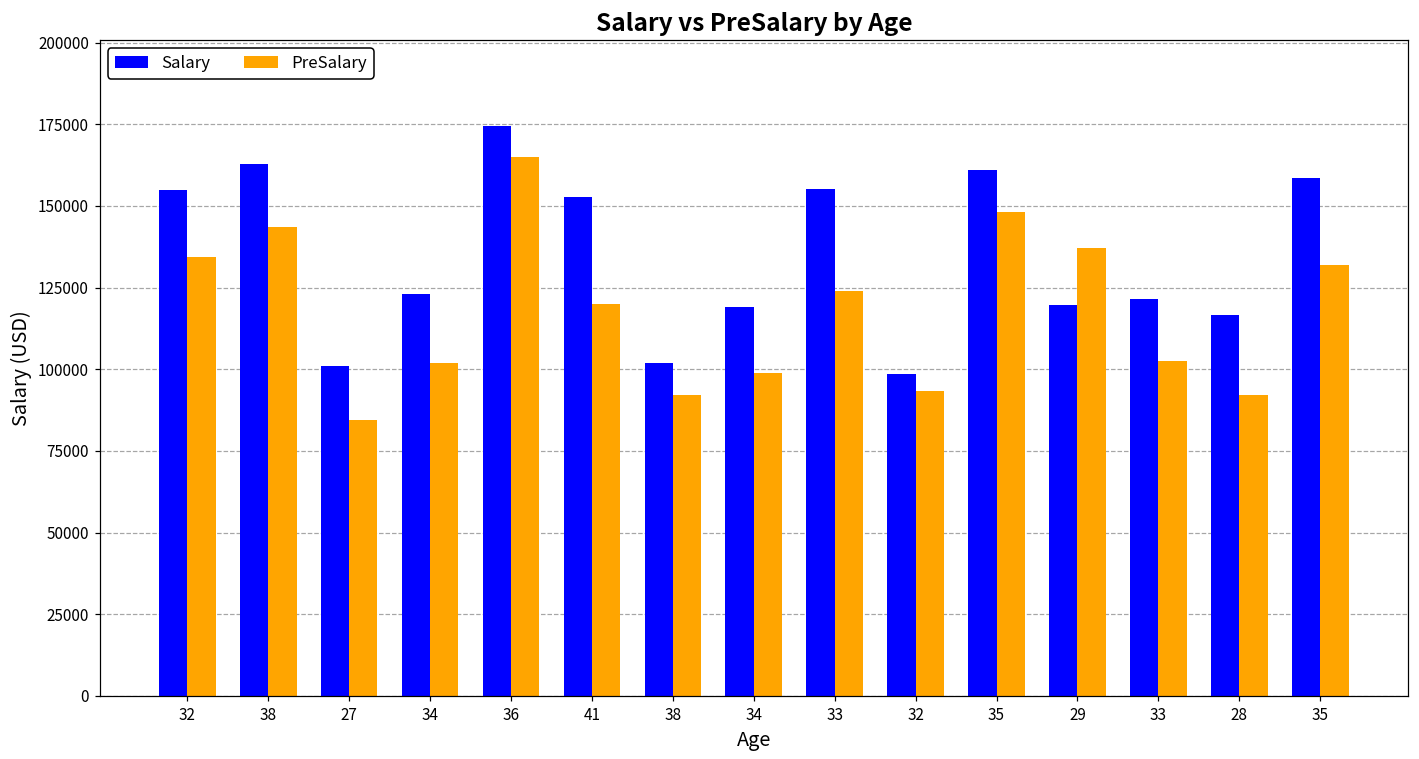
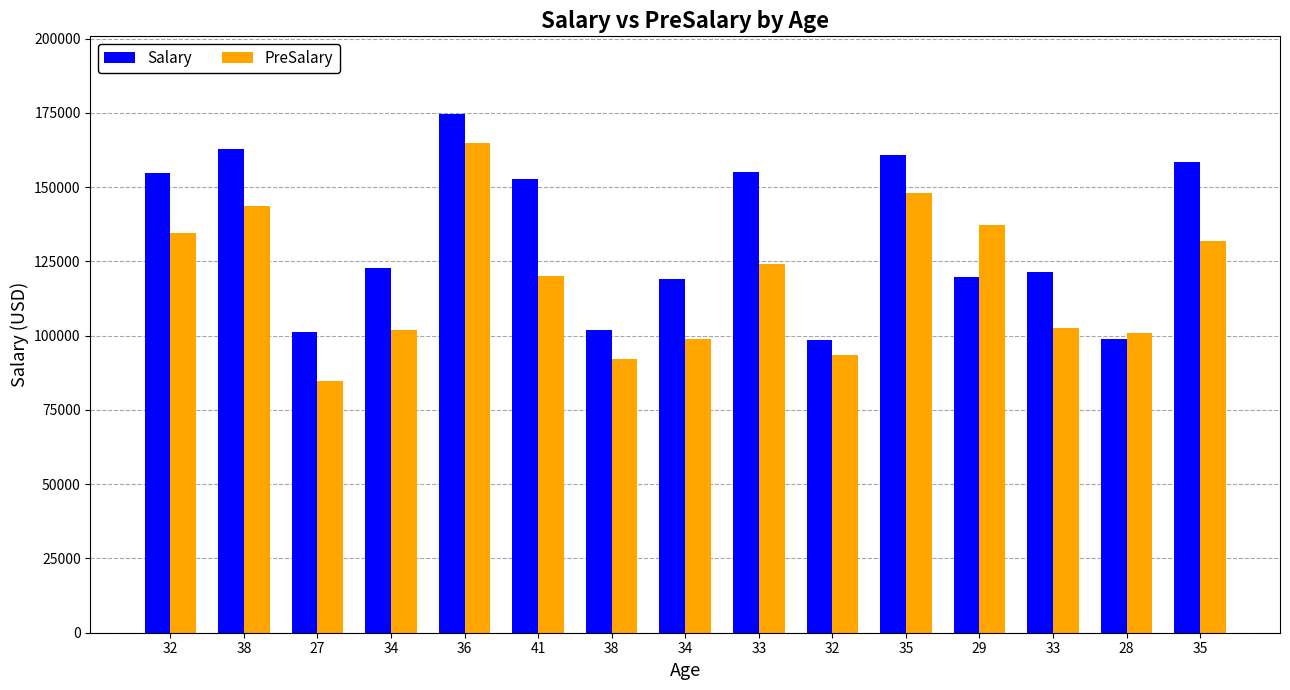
Salary, 28: 116000 -> 99000
PreSalary, 28: 92000 -> 101000
